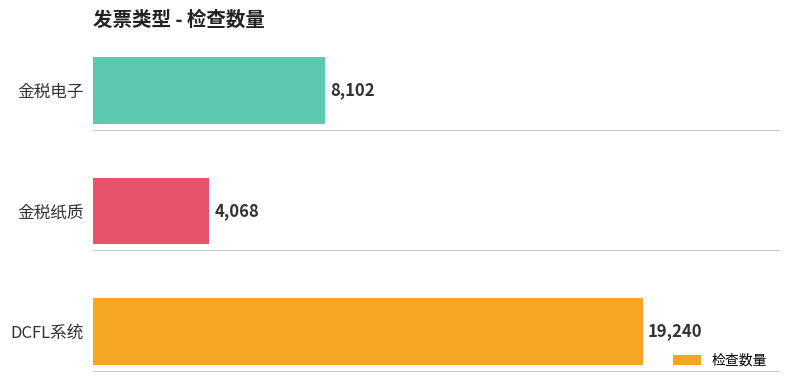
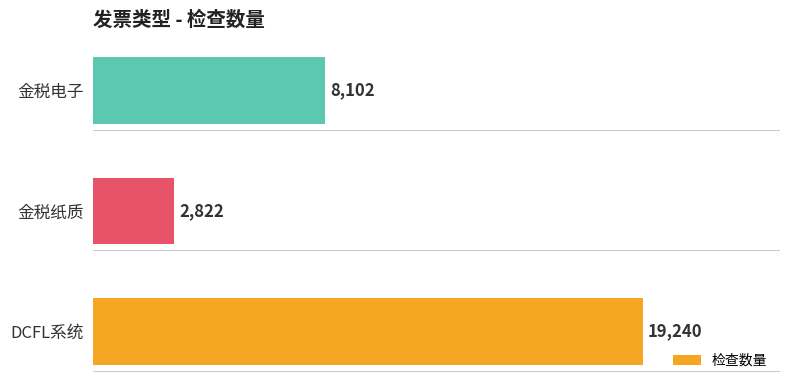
金税纸质: 4,068 -> 2,822
